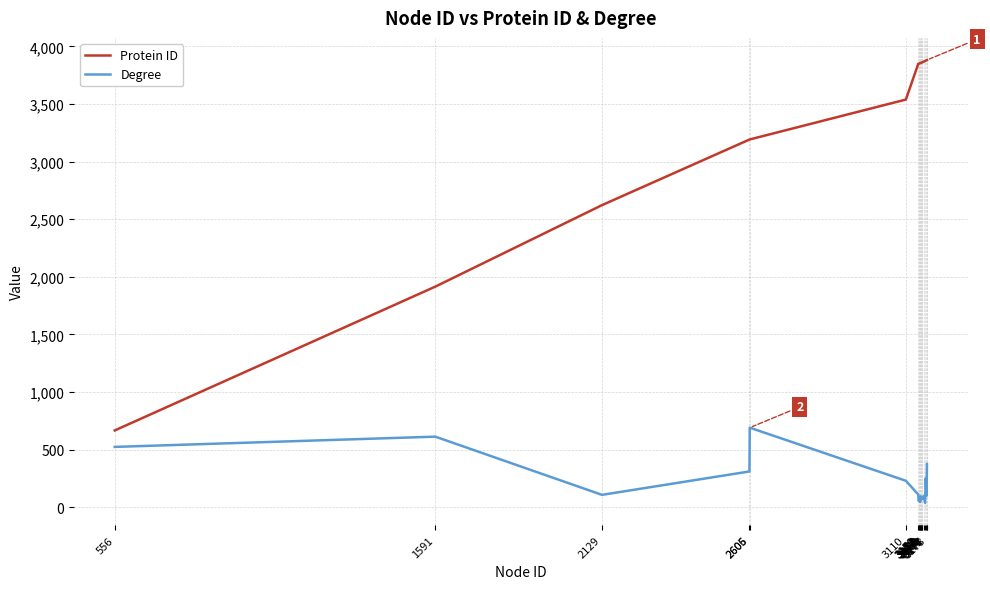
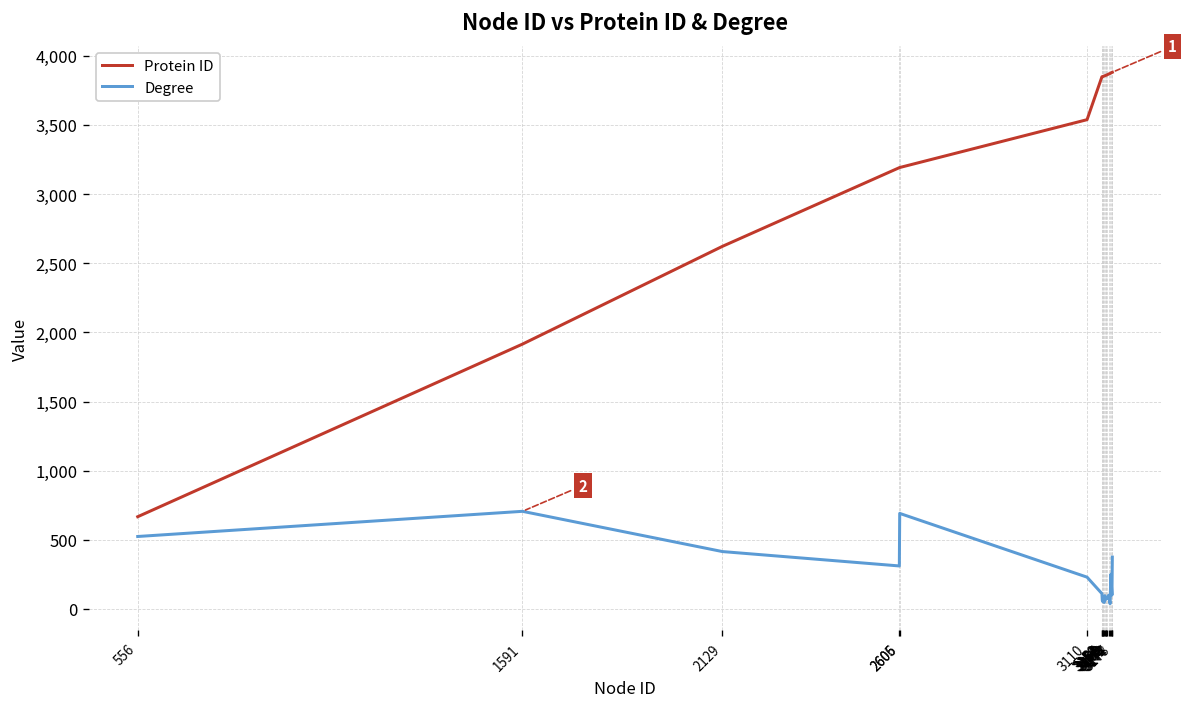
Degree, 1591: 610 -> 710
Degree, 2129: 110 -> 420
